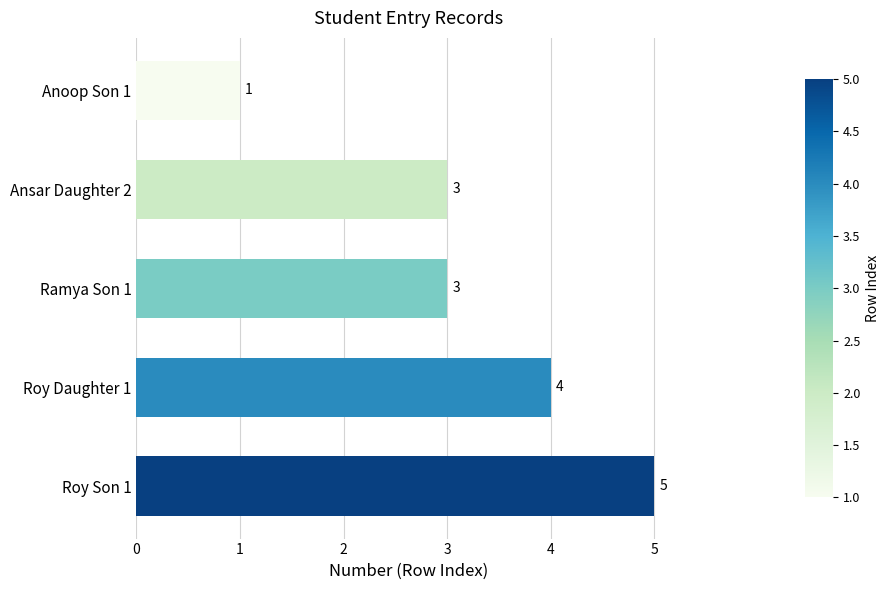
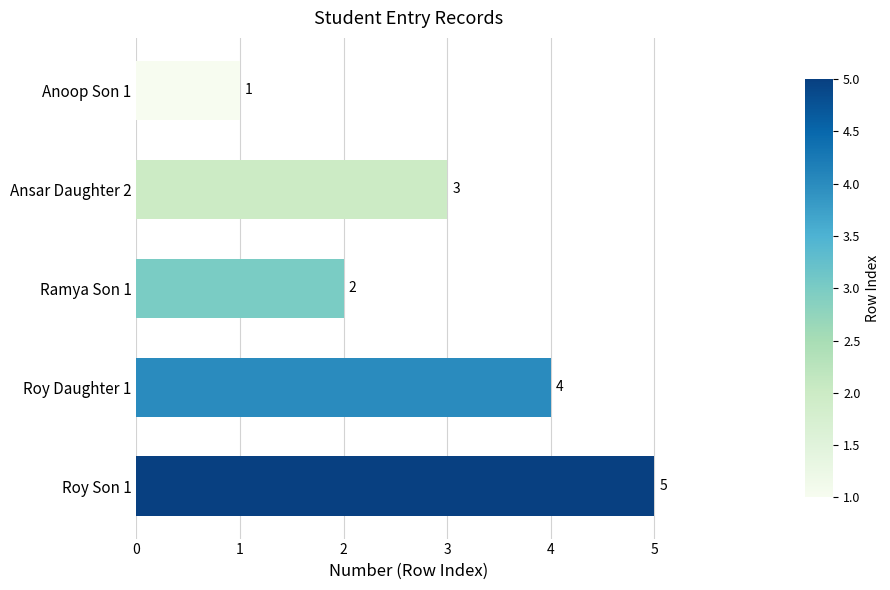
Ramya Son 1: 3 -> 2
